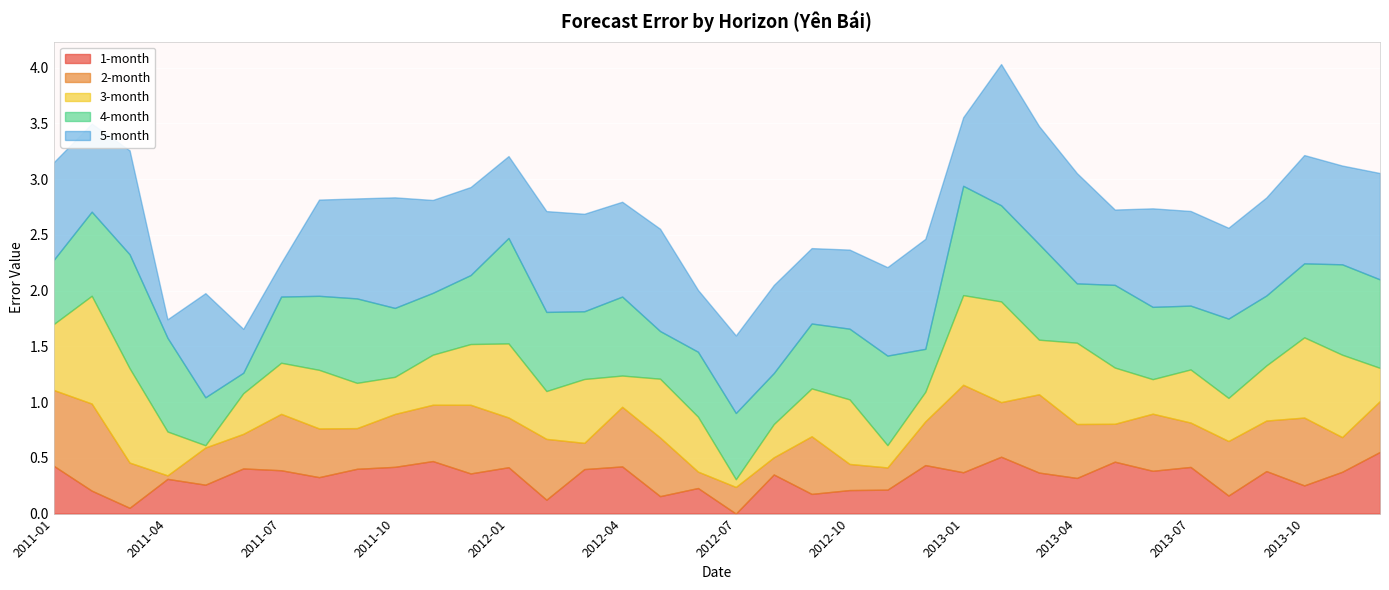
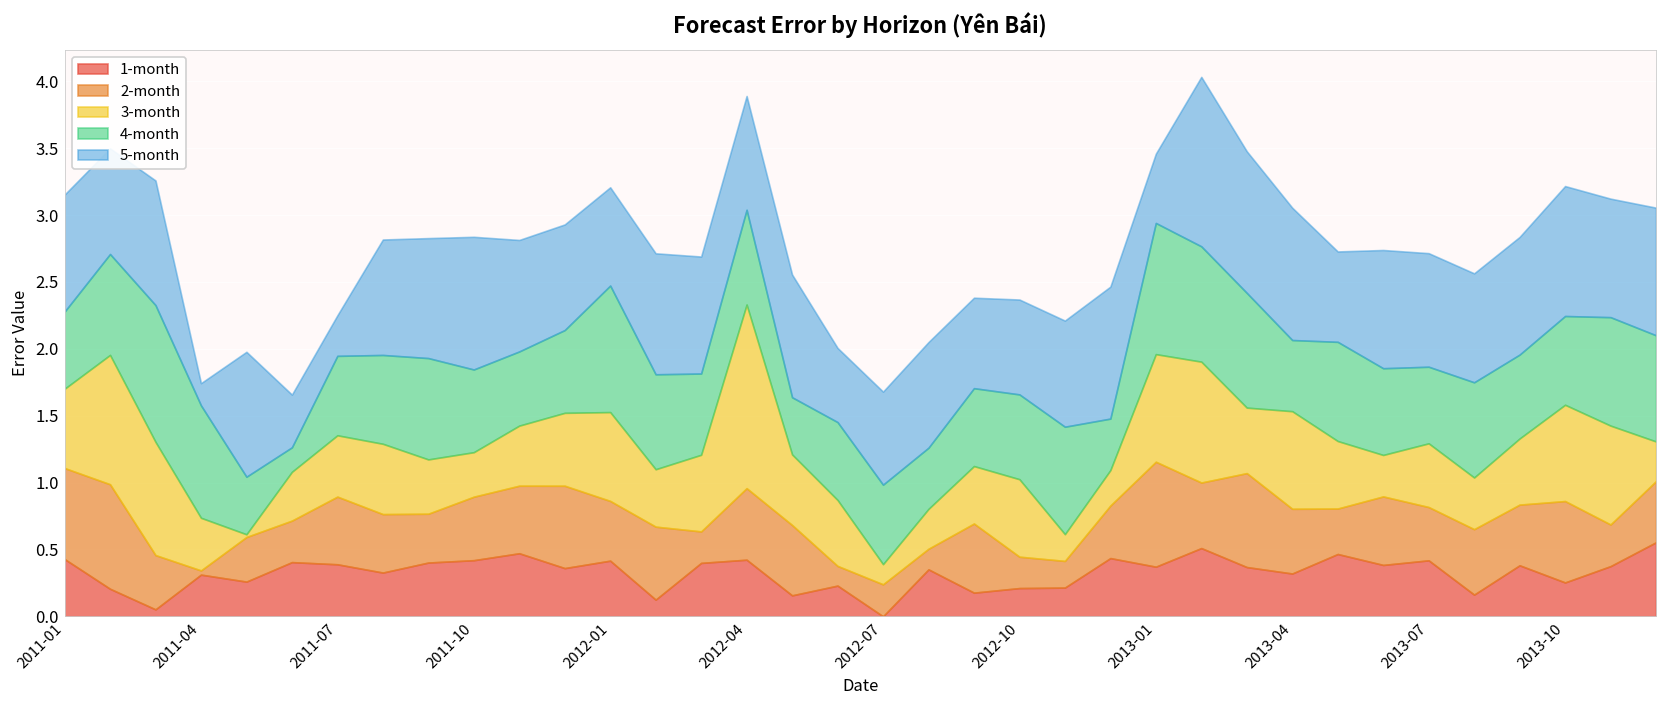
3-month, 2012-04: 0.28 -> 1.37
3-month, 2012-07: 0.07 -> 0.15
5-month, 2013-01: 0.62 -> 0.52
